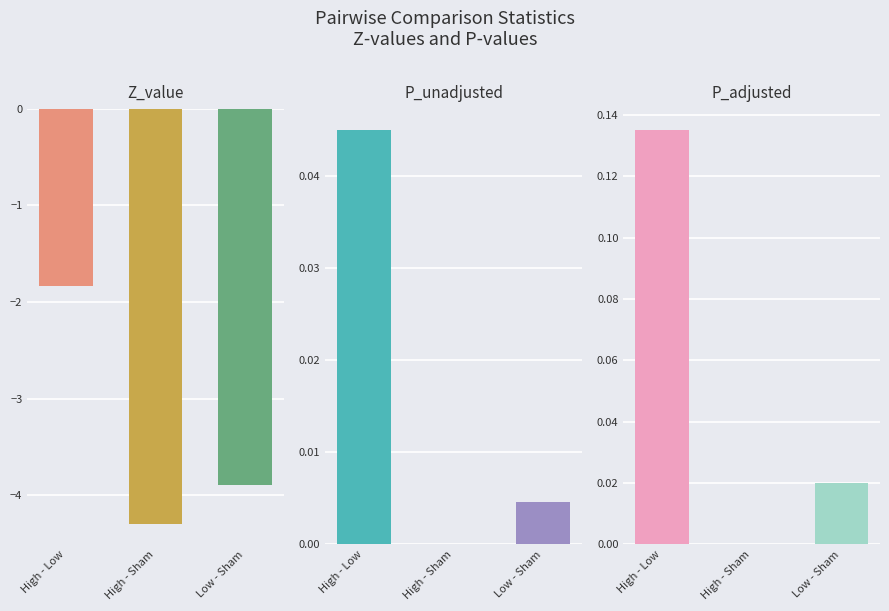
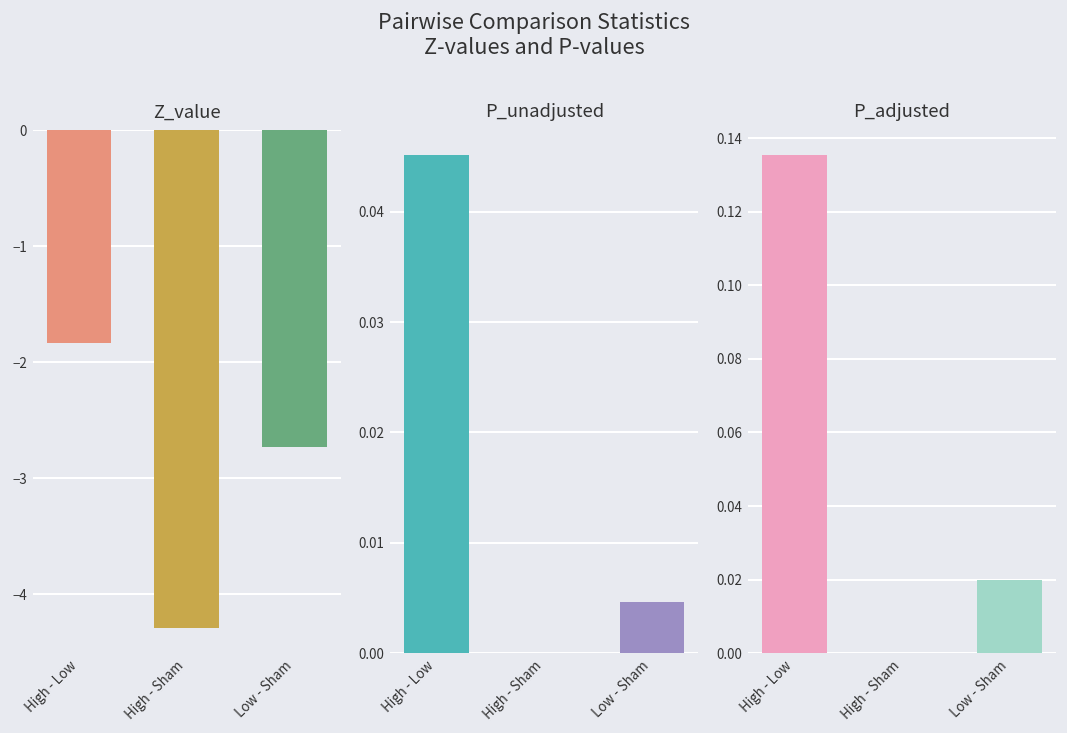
Z_value, Low - Sham: -3.9 -> -2.7
